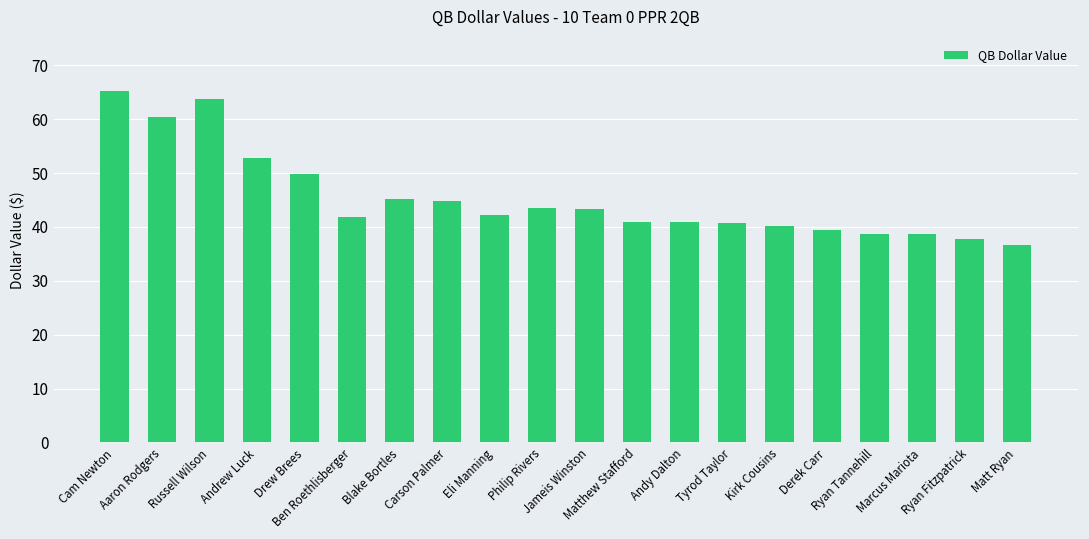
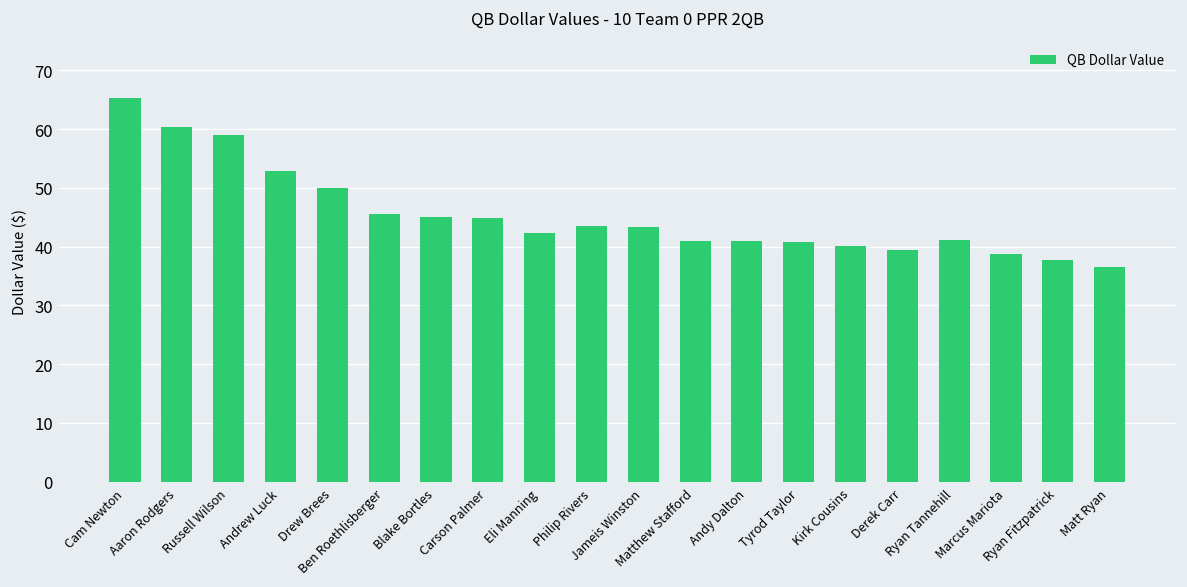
Russell Wilson: 64 -> 59
Ben Roethlisberger: 42 -> 46
Ryan Tannehill: 39 -> 41
